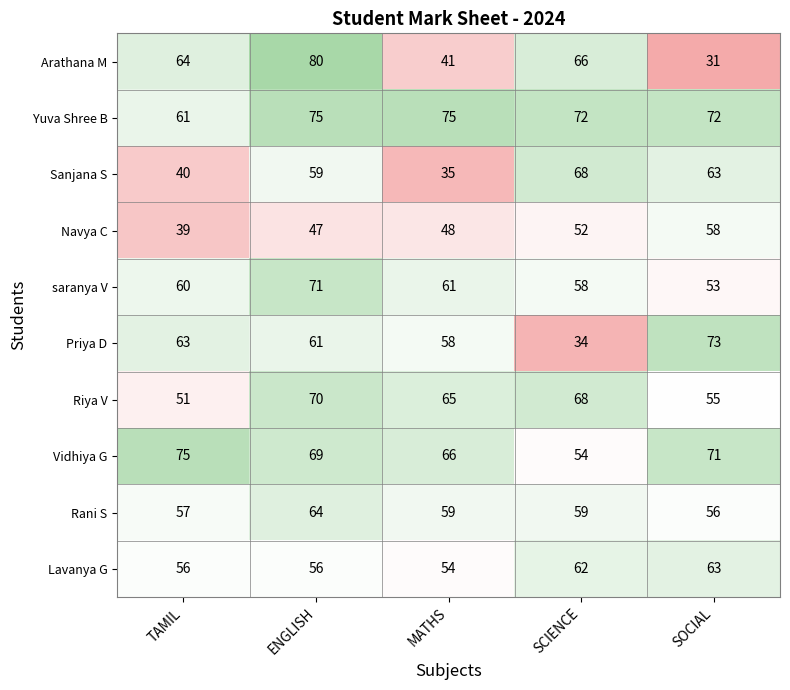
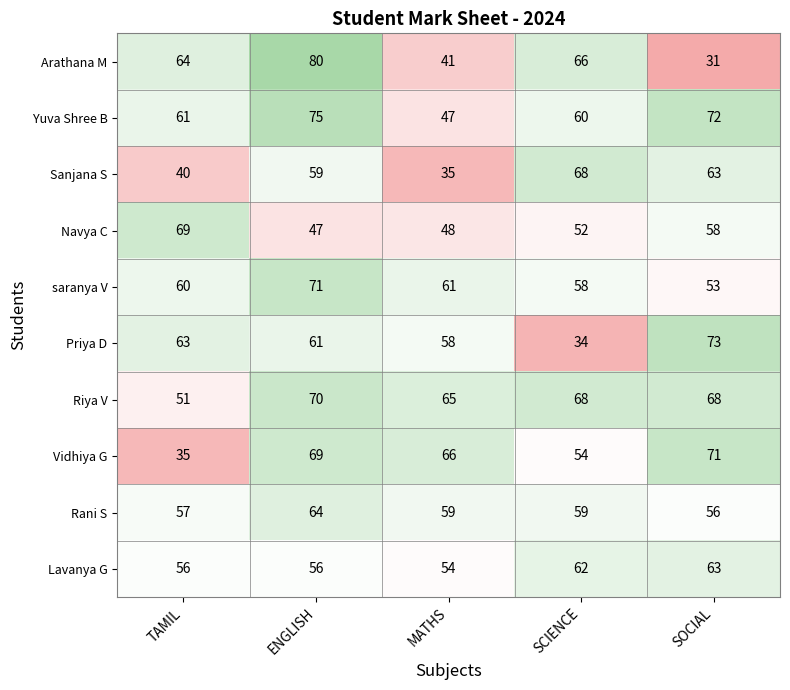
Yuva Shree B, MATHS: 75 -> 47
Yuva Shree B, SCIENCE: 72 -> 60
Navya C, TAMIL: 39 -> 69
Riya V, SOCIAL: 55 -> 68
Vidhiya G, TAMIL: 75 -> 35
